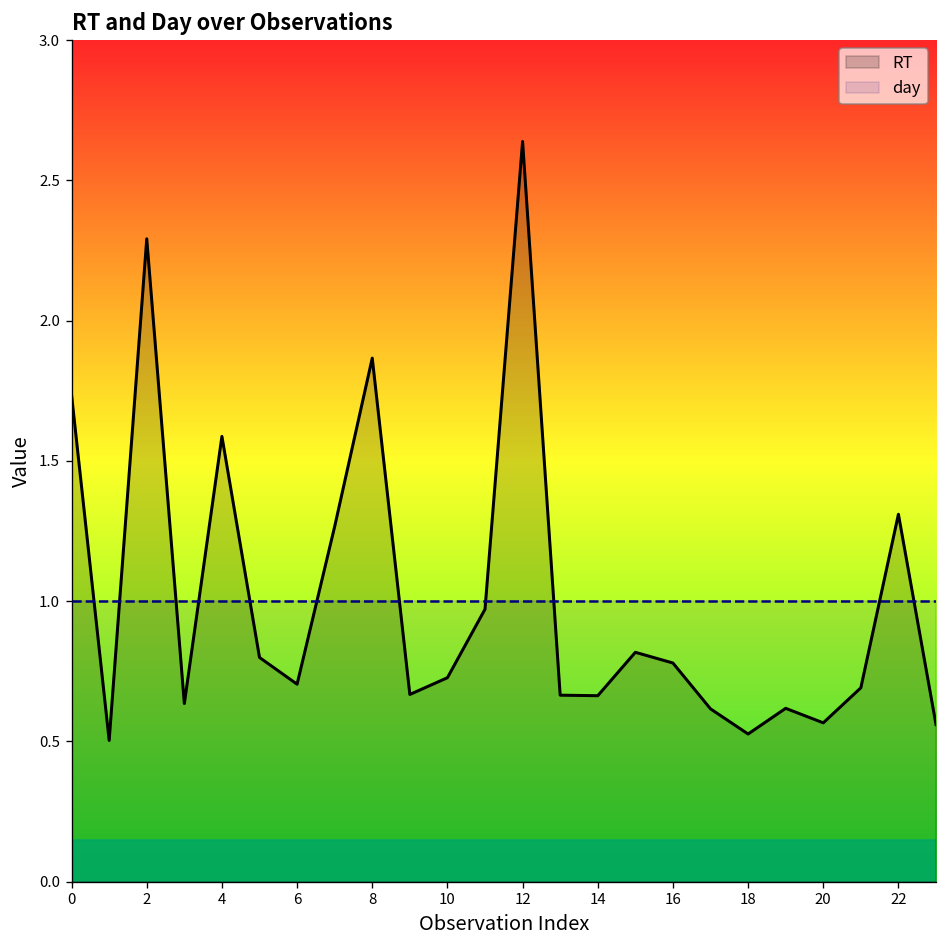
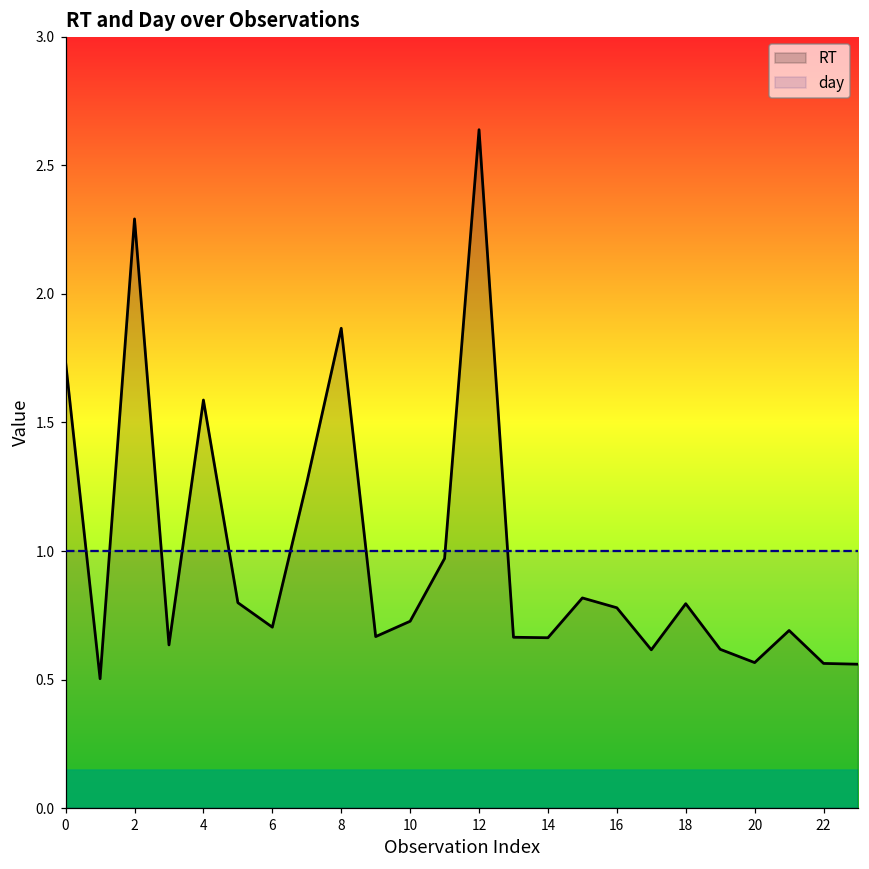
RT, 18: 0.53 -> 0.80
RT, 22: 1.31 -> 0.56
